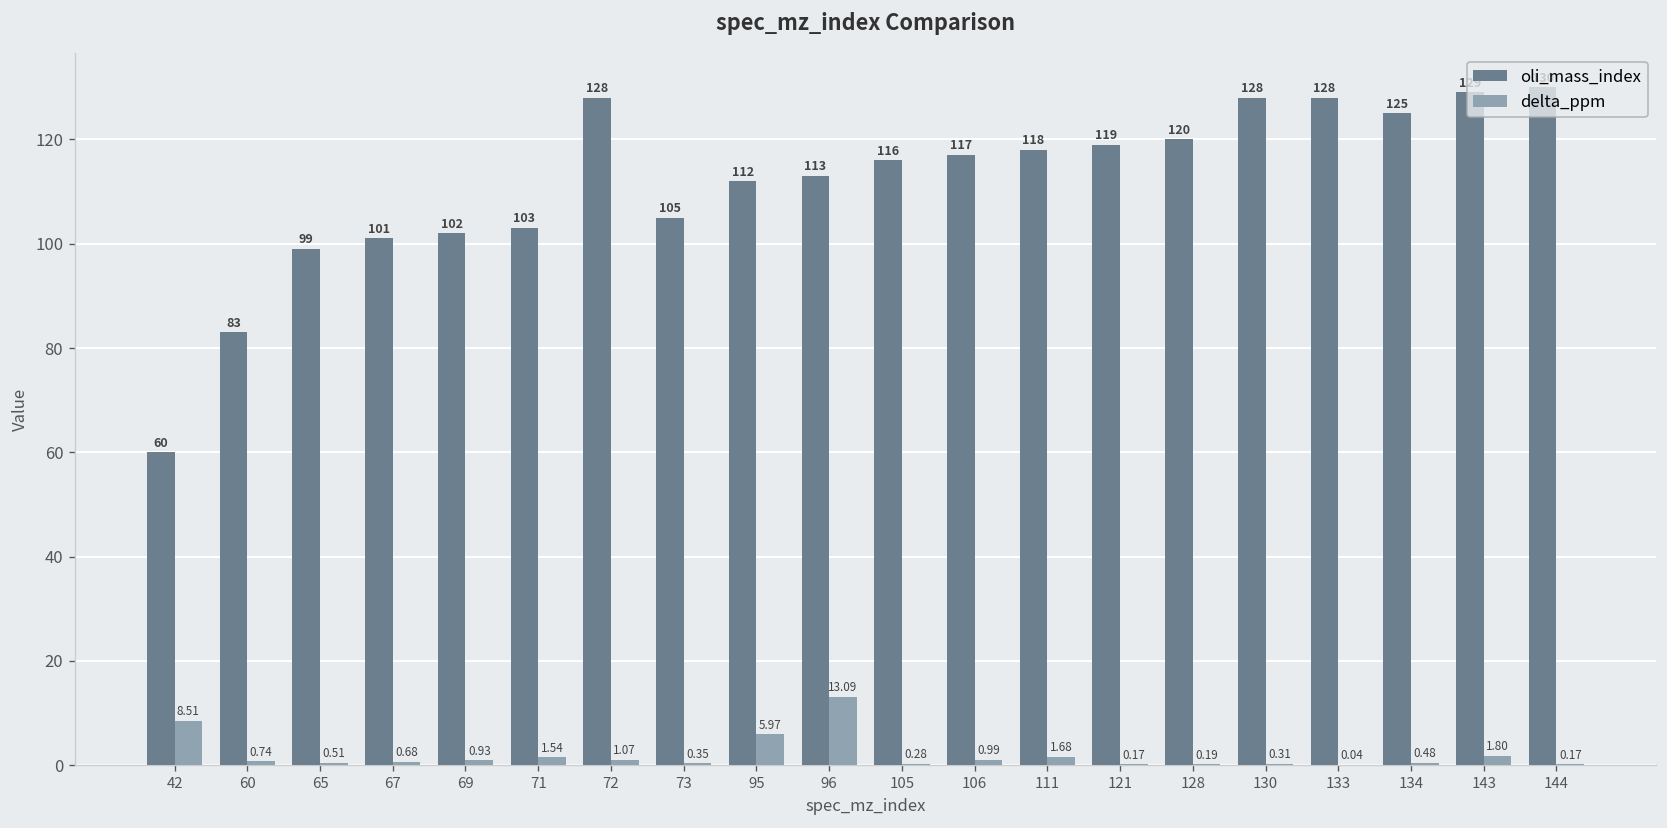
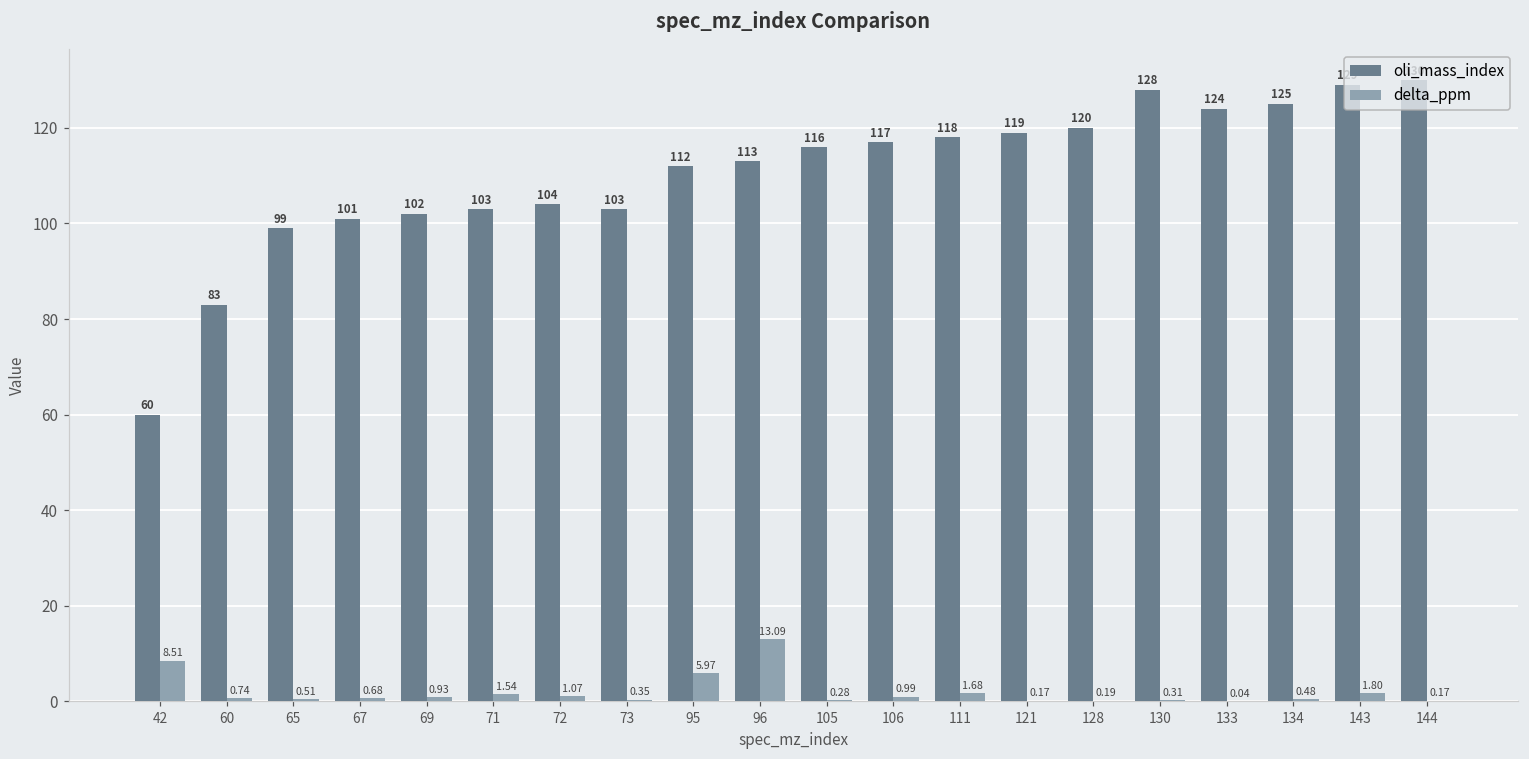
oli_mass_index, 72: 128 -> 104
oli_mass_index, 73: 105 -> 103
oli_mass_index, 133: 128 -> 124
